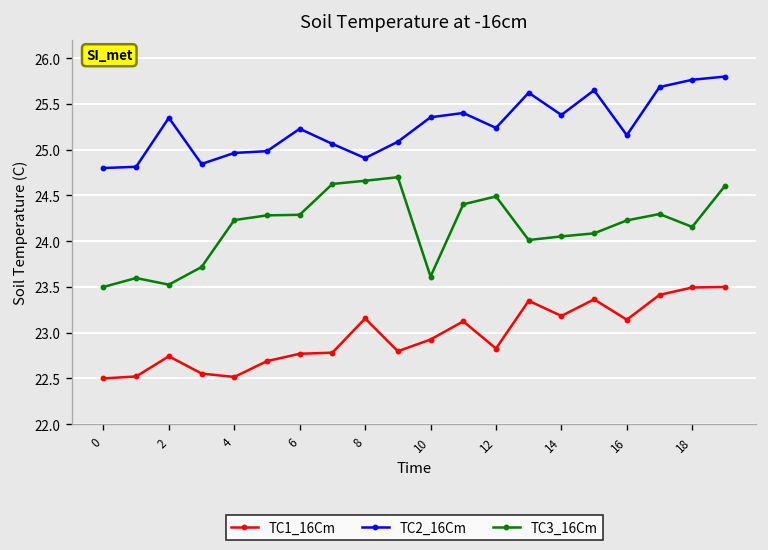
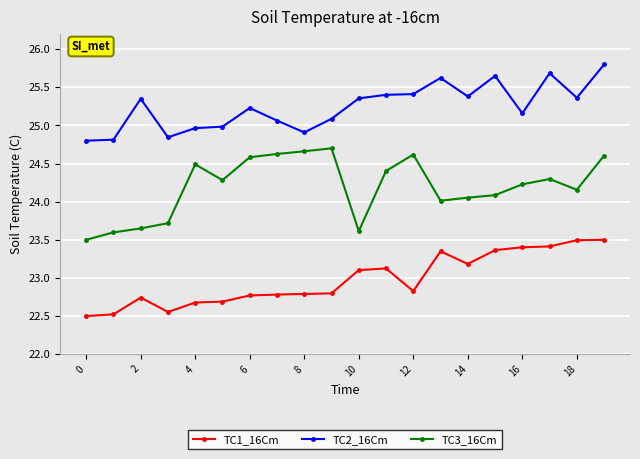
TC3_16Cm, 2: 23.5 -> 23.6
TC1_16Cm, 4: 22.5 -> 22.7
TC3_16Cm, 4: 24.2 -> 24.5
TC3_16Cm, 6: 24.3 -> 24.6
TC1_16Cm, 8: 23.2 -> 22.8
TC1_16Cm, 10: 22.9 -> 23.1
TC2_16Cm, 12: 25.2 -> 25.4
TC3_16Cm, 12: 24.5 -> 24.6
TC1_16Cm, 16: 23.1 -> 23.4
TC2_16Cm, 18: 25.8 -> 25.4
